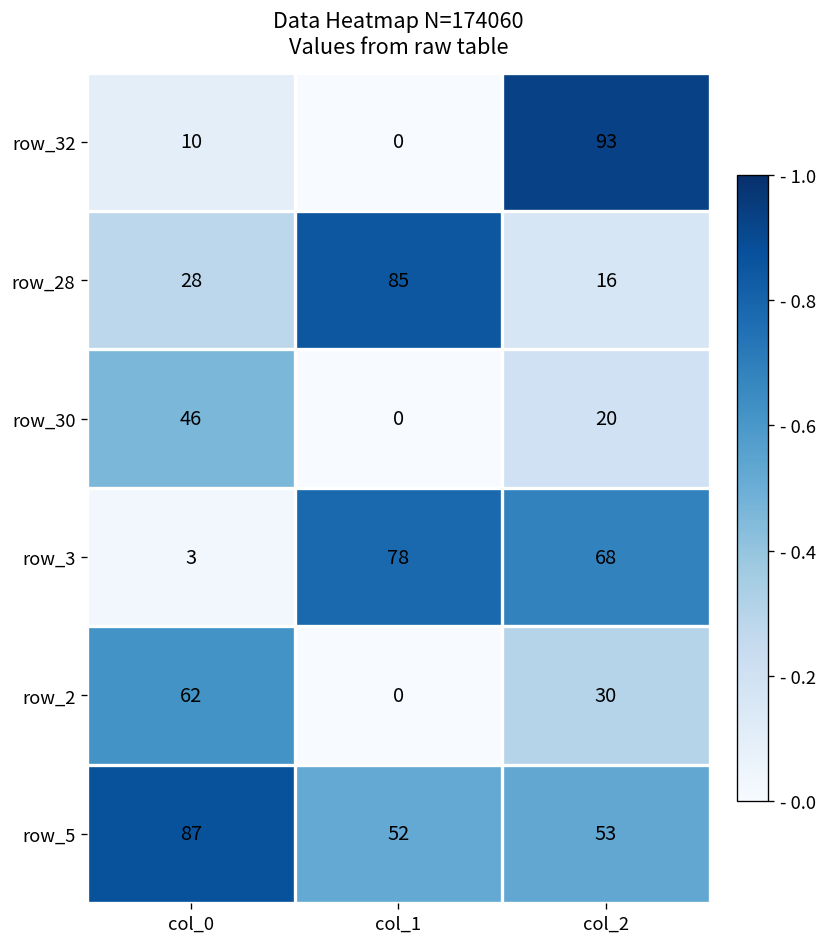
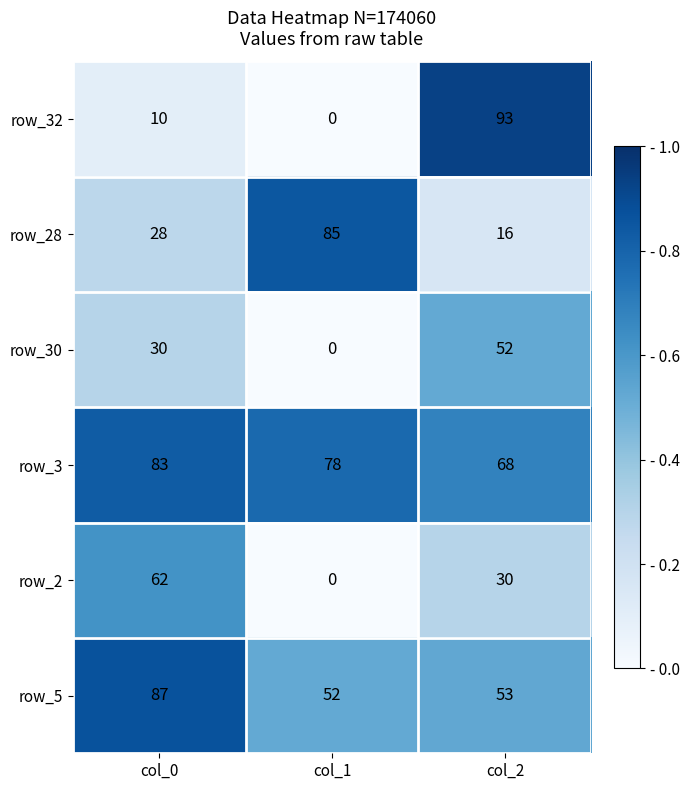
row_30, col_0: 46 -> 30
row_30, col_2: 20 -> 52
row_3, col_0: 3 -> 83
